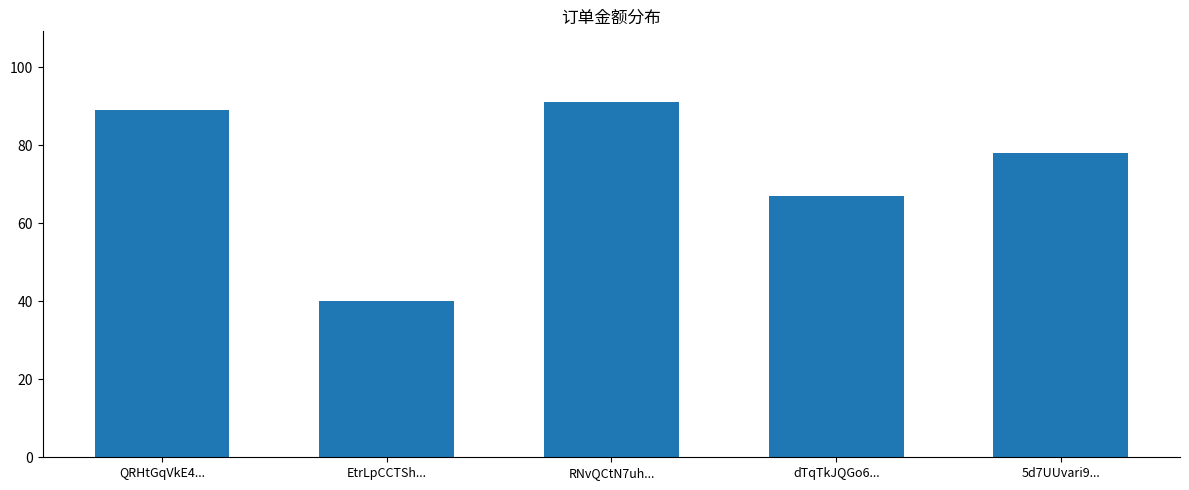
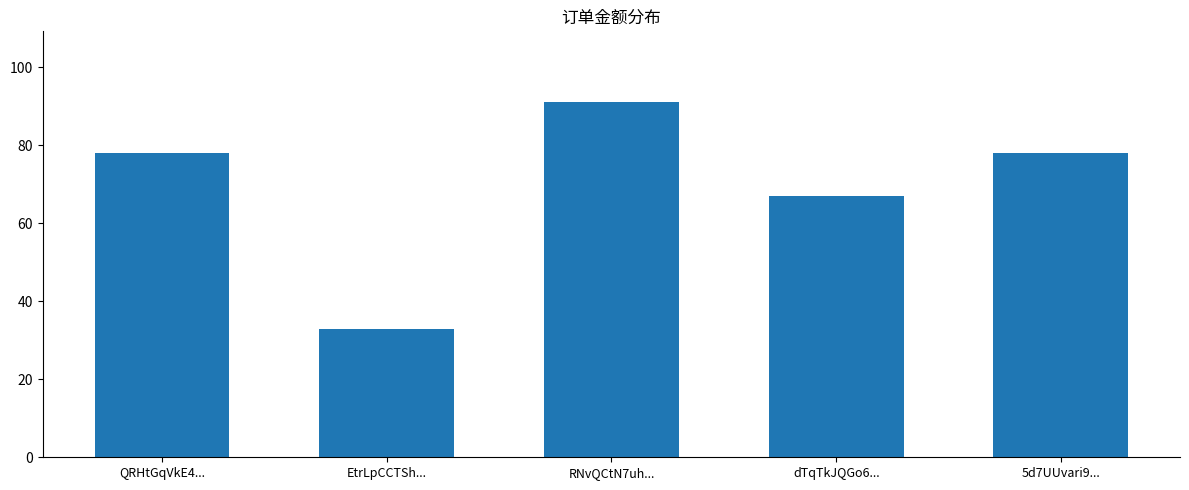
QRHtGqVkE4...: 89 -> 78
EtrLpCCTSh...: 40 -> 33
